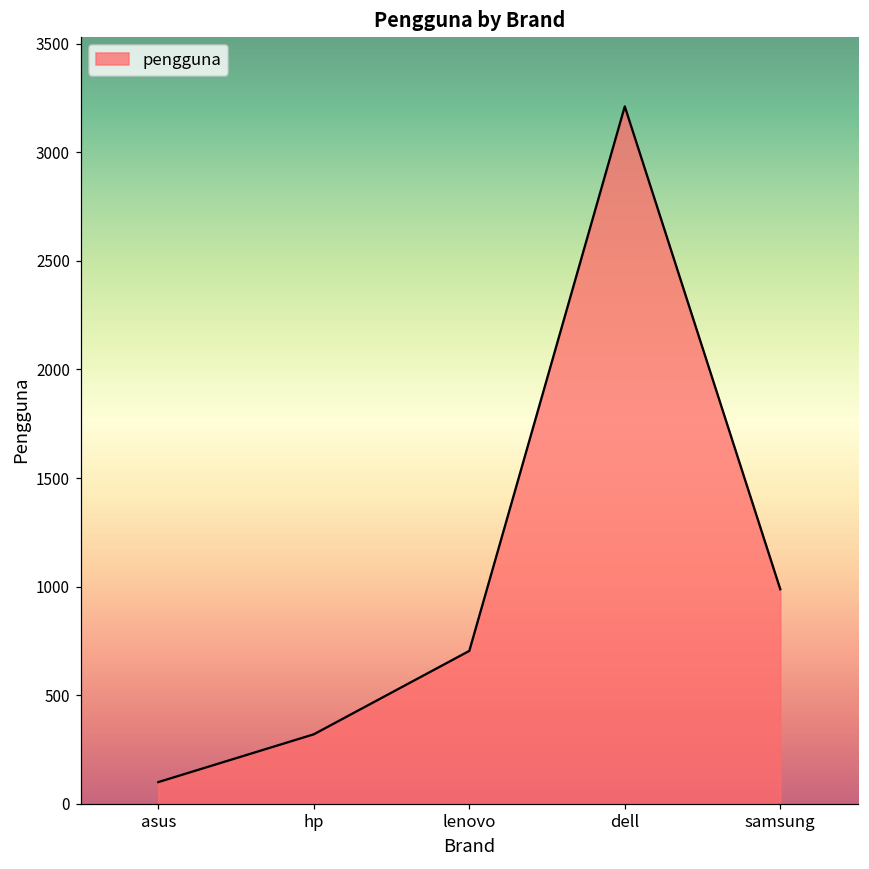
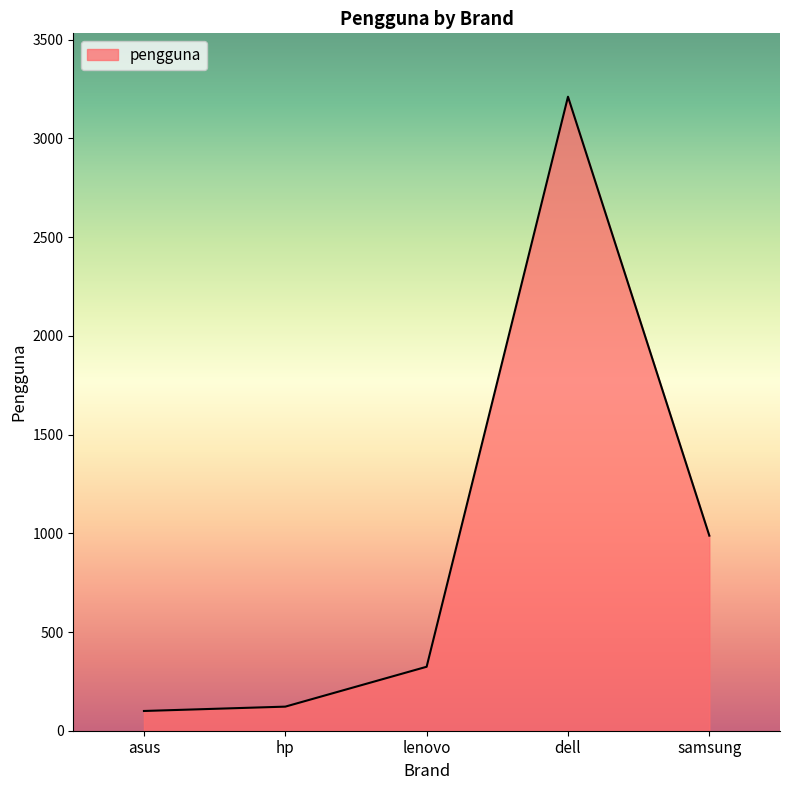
hp: 320 -> 120
lenovo: 700 -> 320
